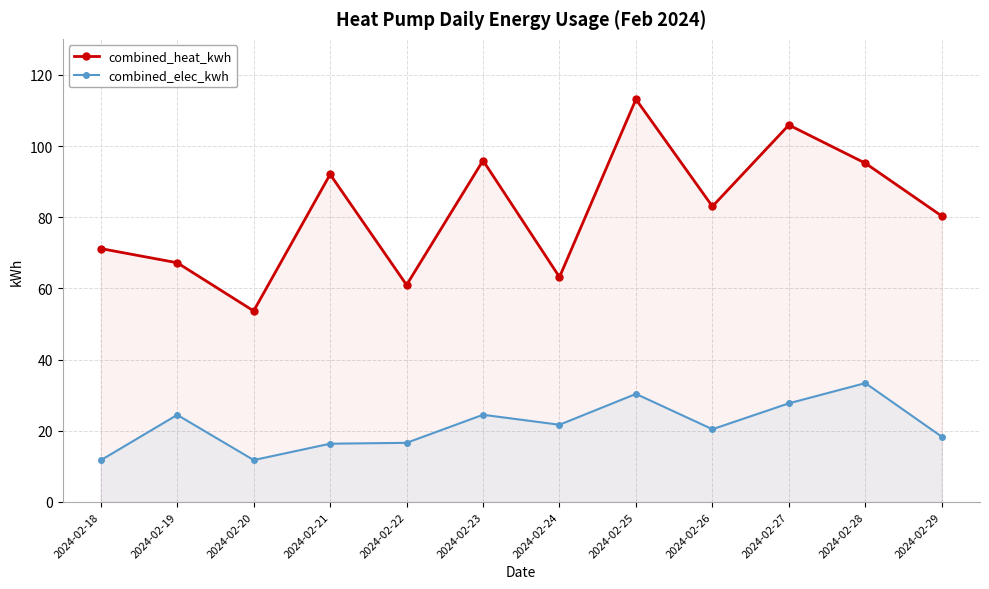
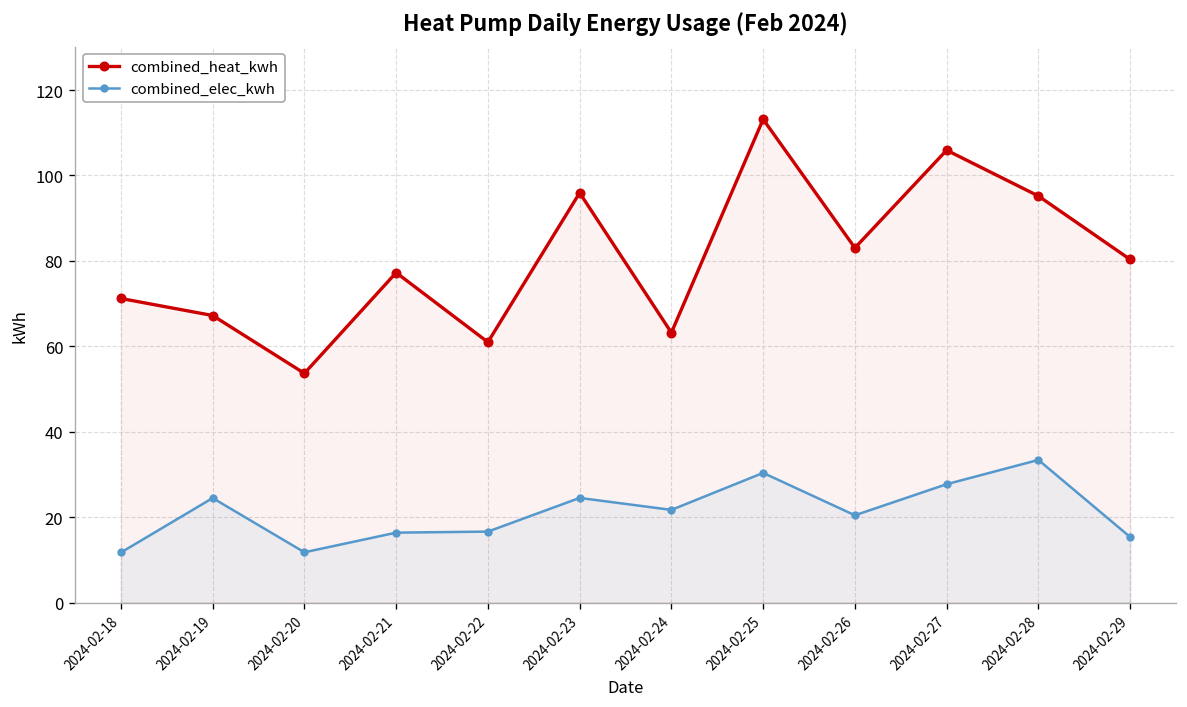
combined_heat_kwh, 2024-02-21: 92 -> 77
combined_elec_kwh, 2024-02-29: 18 -> 15
